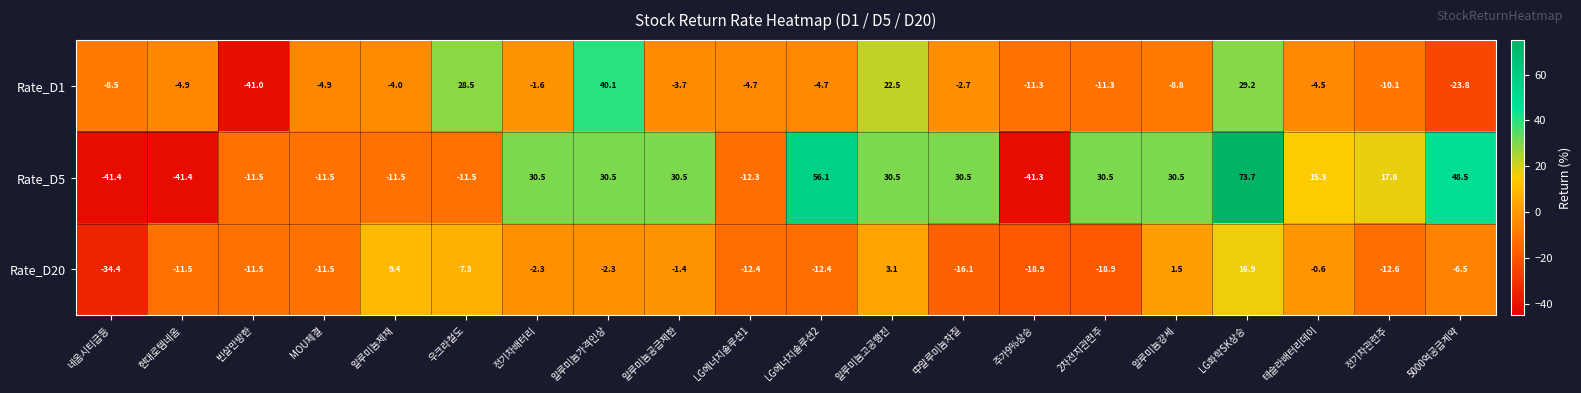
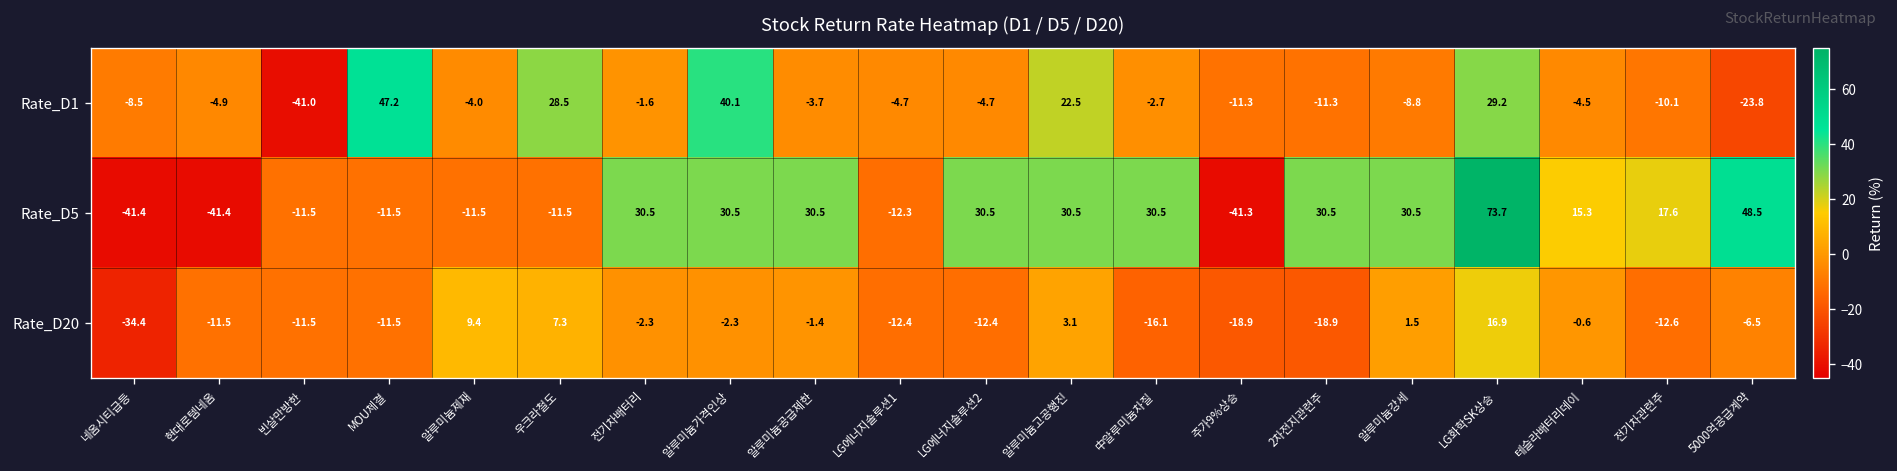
Rate_D1, MOU체결: -4.9 -> 47.2
Rate_D5, LG에너지솔루션2: 56.1 -> 30.5
